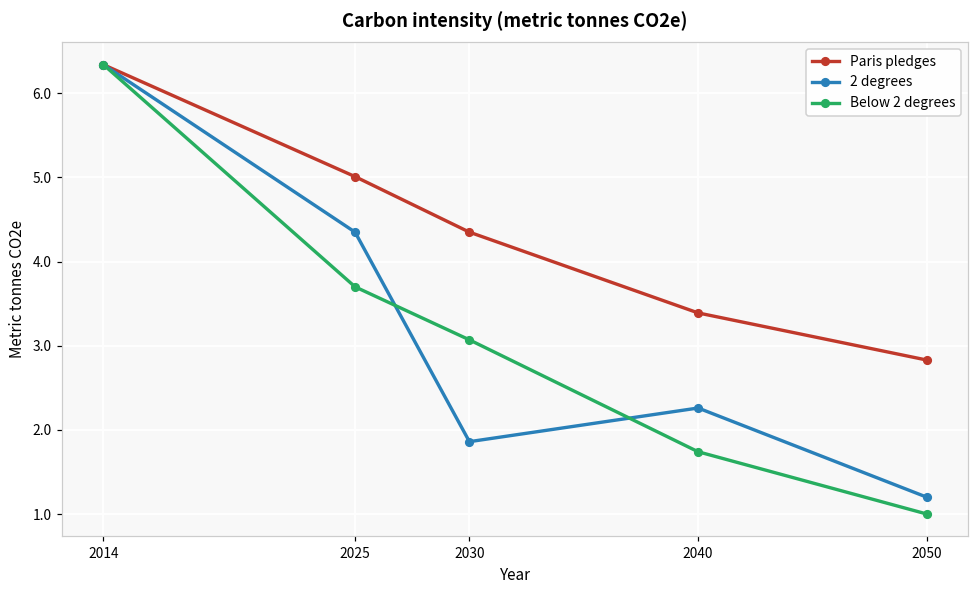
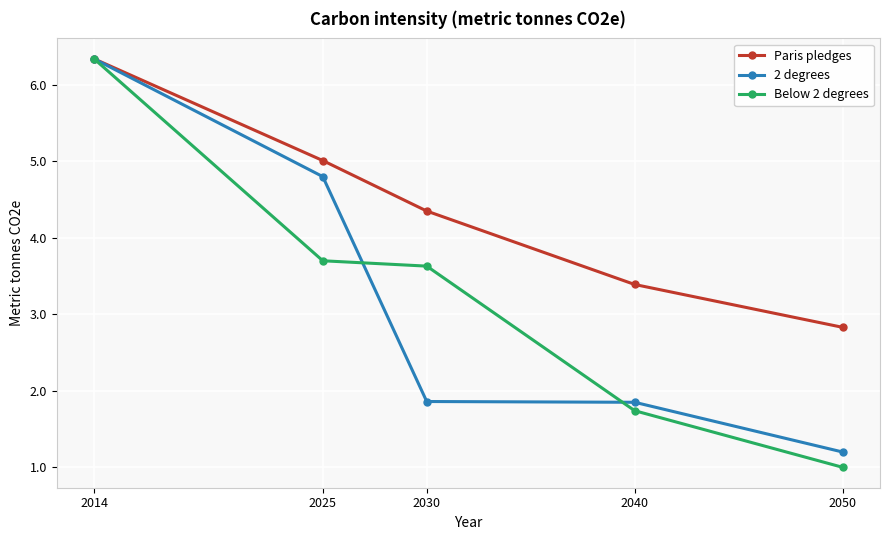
2 degrees, 2025: 4.4 -> 4.8
Below 2 degrees, 2030: 3.1 -> 3.6
2 degrees, 2040: 2.3 -> 1.9
